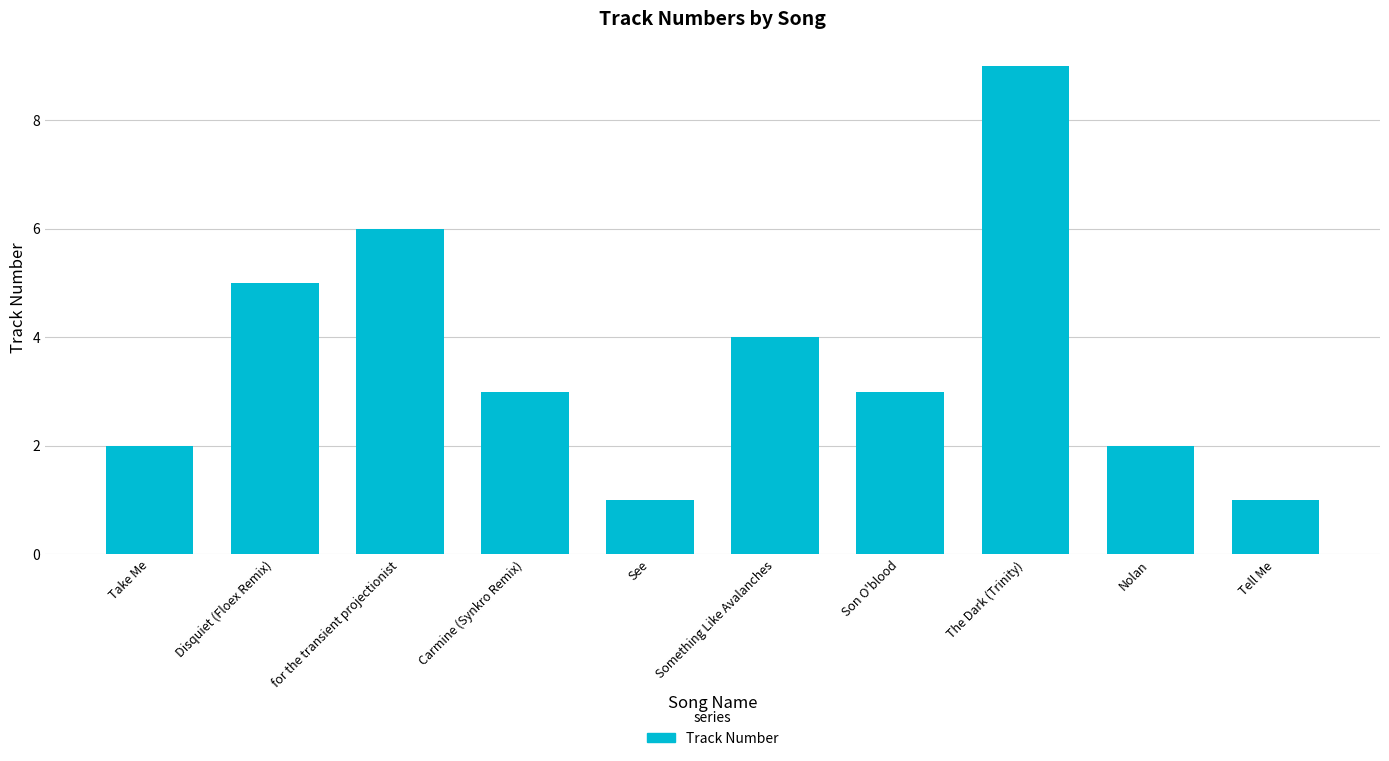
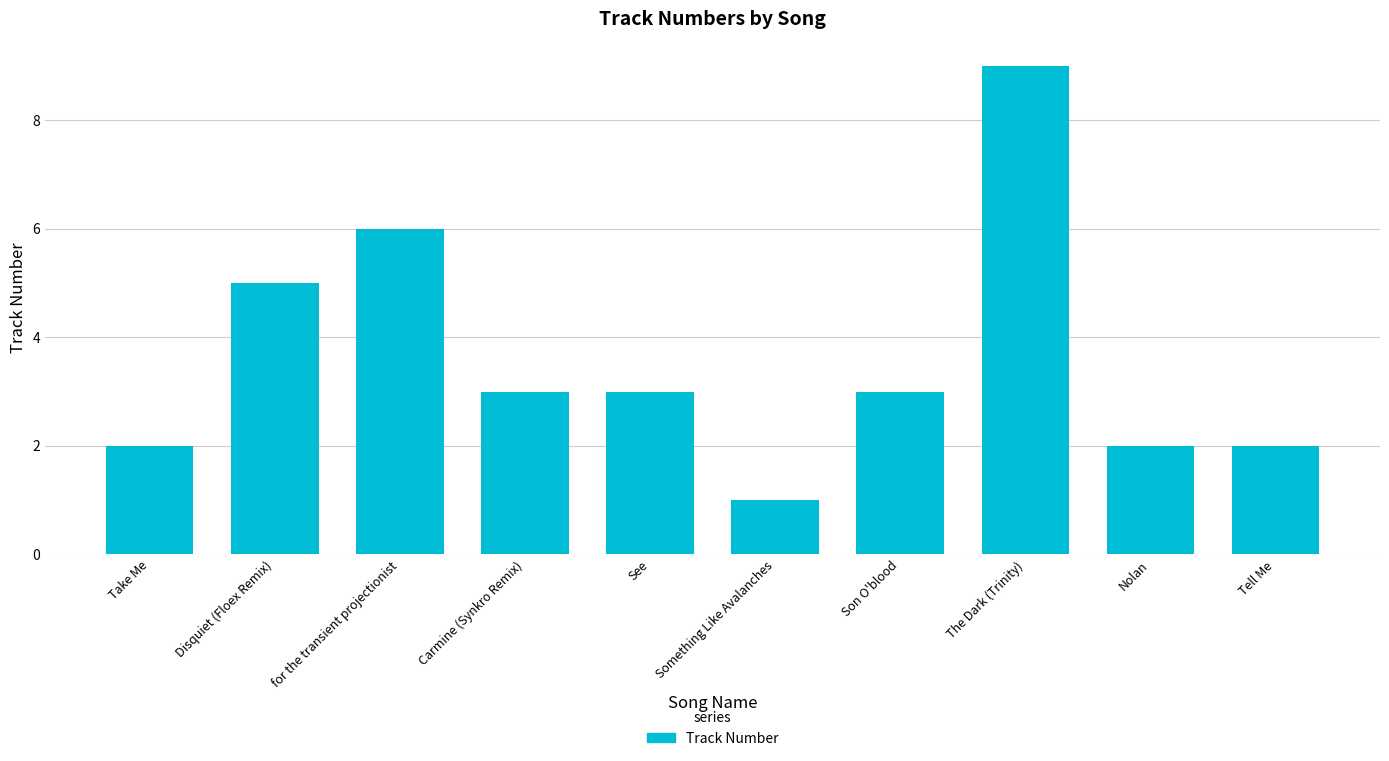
See: 1 -> 3
Something Like Avalanches: 4 -> 1
Tell Me: 1 -> 2
